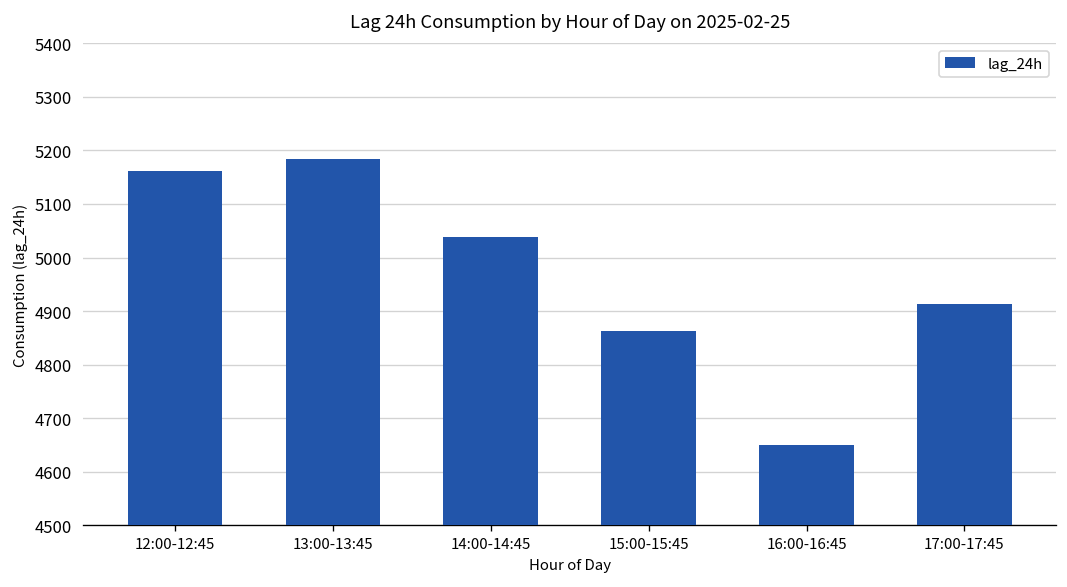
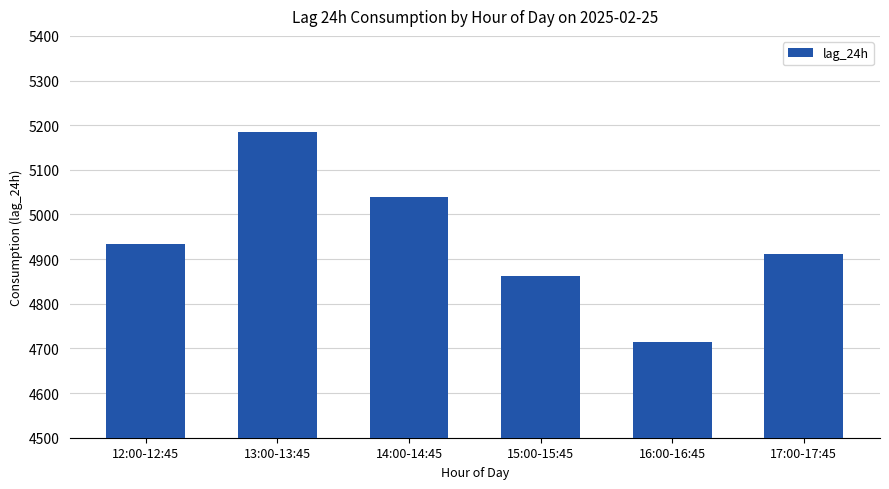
12:00-12:45: 5160 -> 4930
16:00-16:45: 4650 -> 4710
